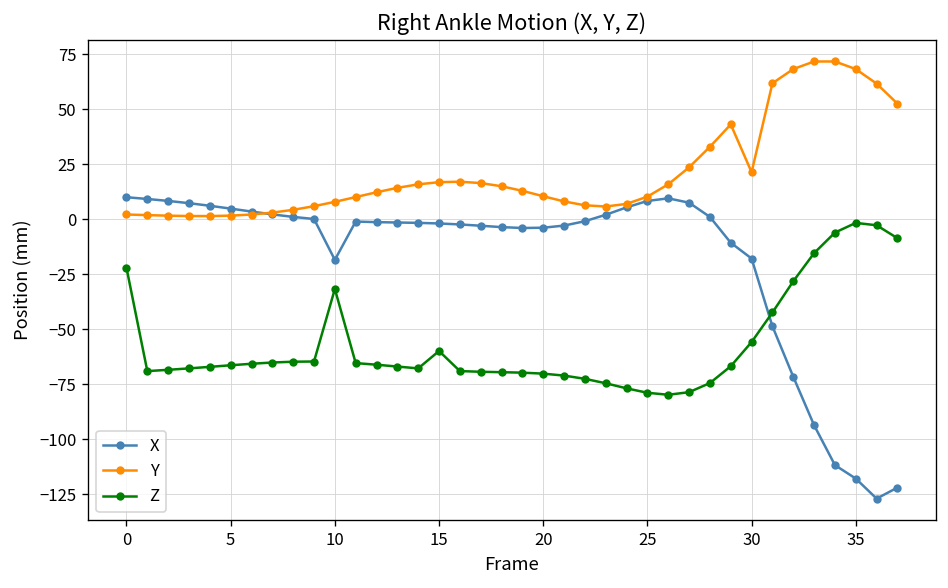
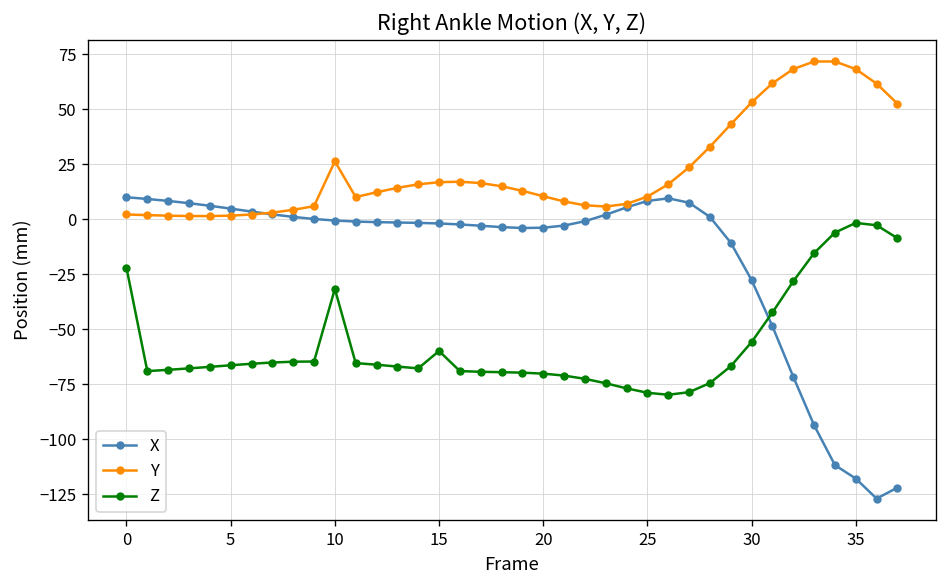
X, 10: -19 -> -1
Y, 10: 8 -> 26
X, 30: -18 -> -28
Y, 30: 21 -> 53
